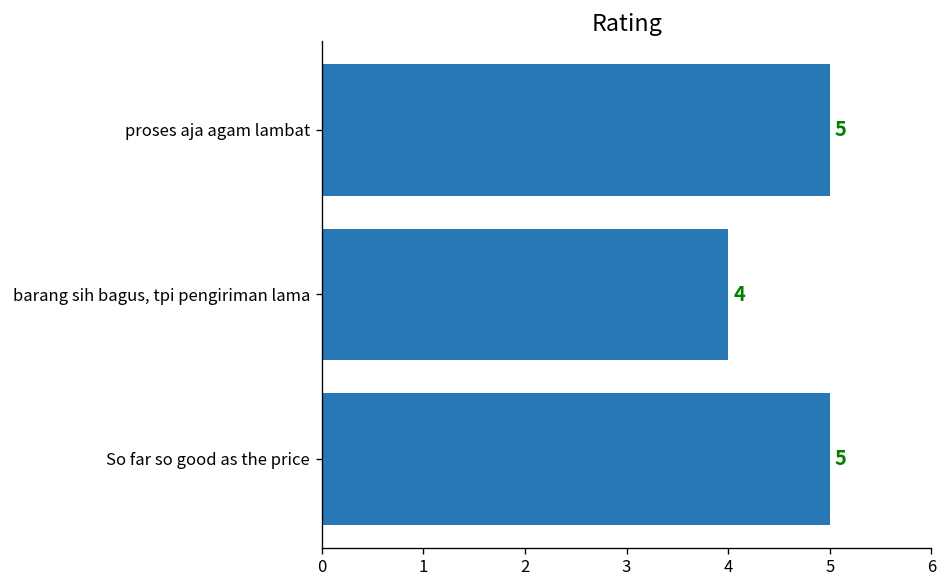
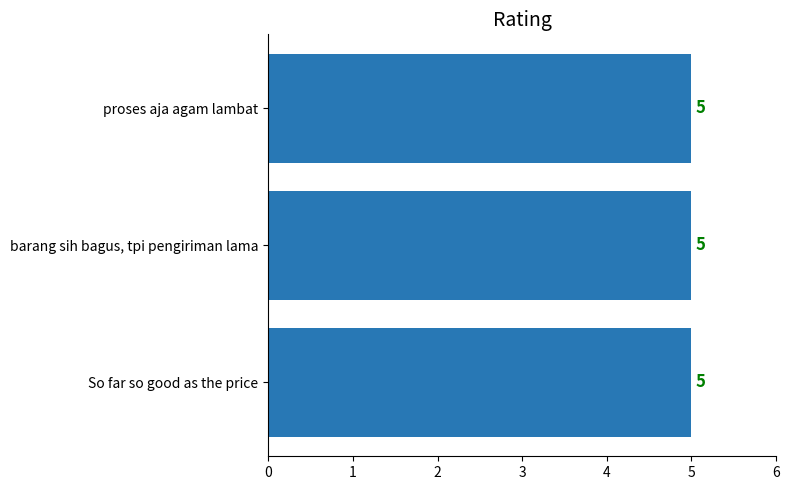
barang sih bagus, tpi pengiriman lama: 4 -> 5
